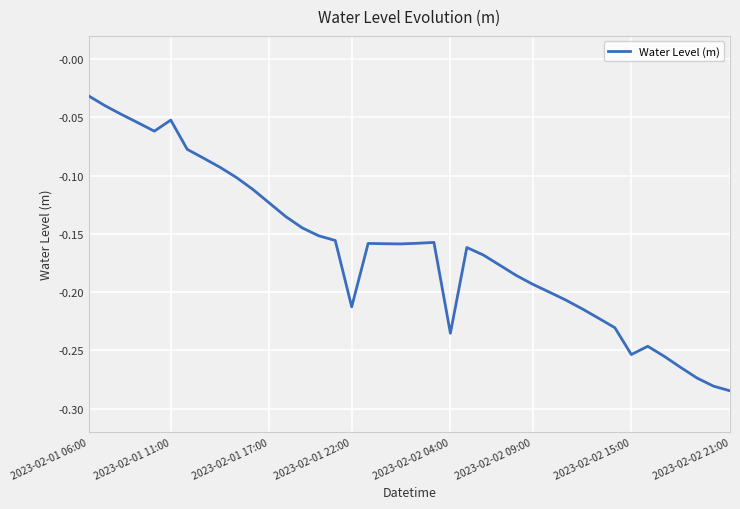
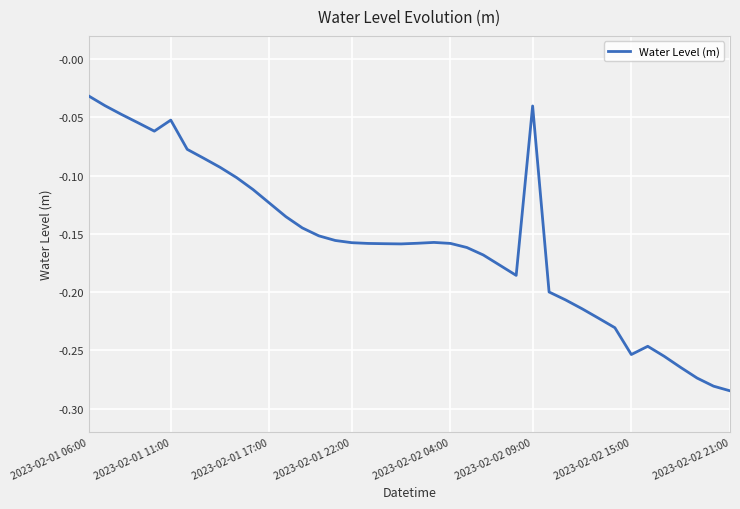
2023-02-01 22:00: -0.213 -> -0.158
2023-02-02 04:00: -0.235 -> -0.158
2023-02-02 09:00: -0.193 -> -0.040
